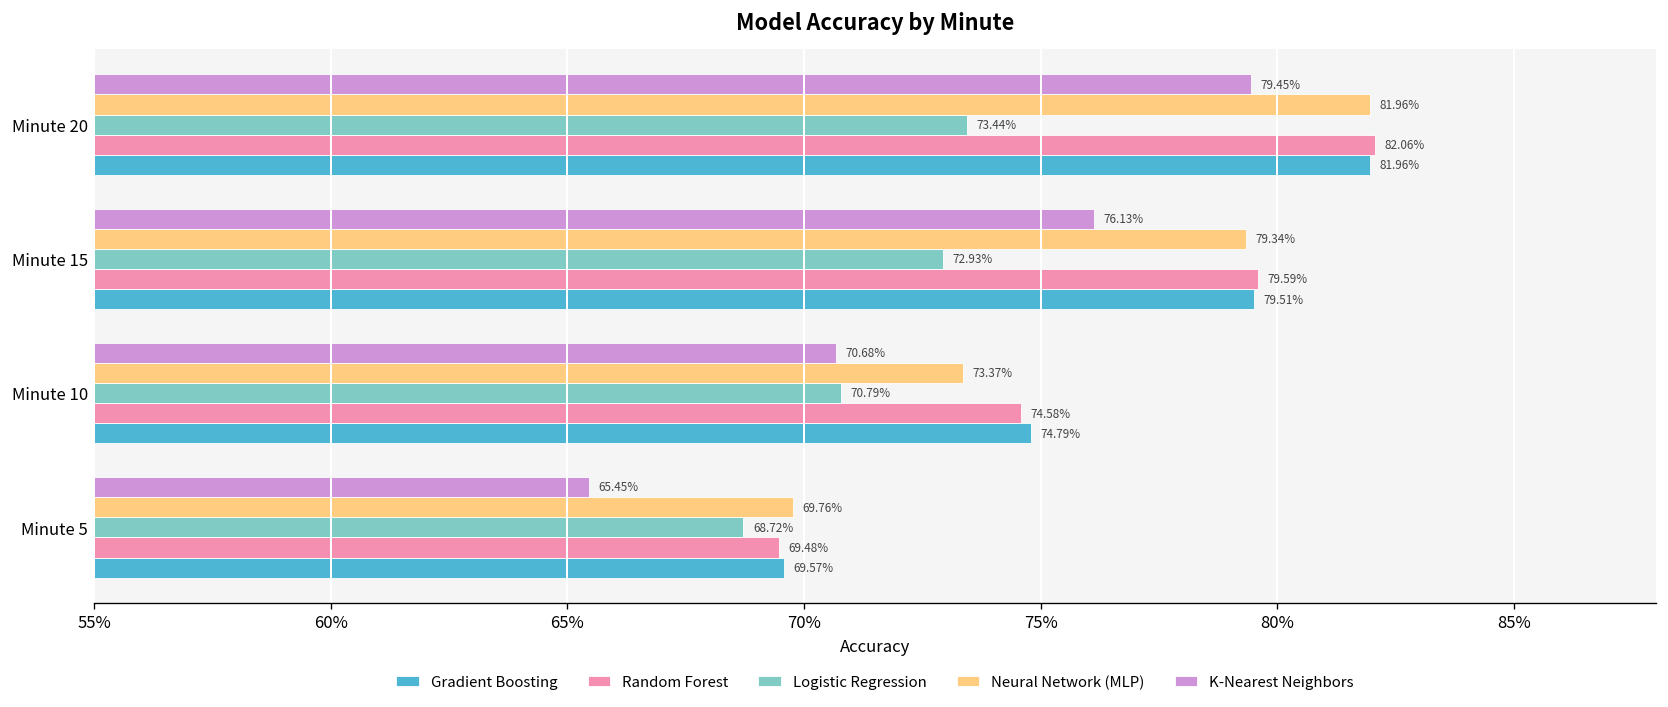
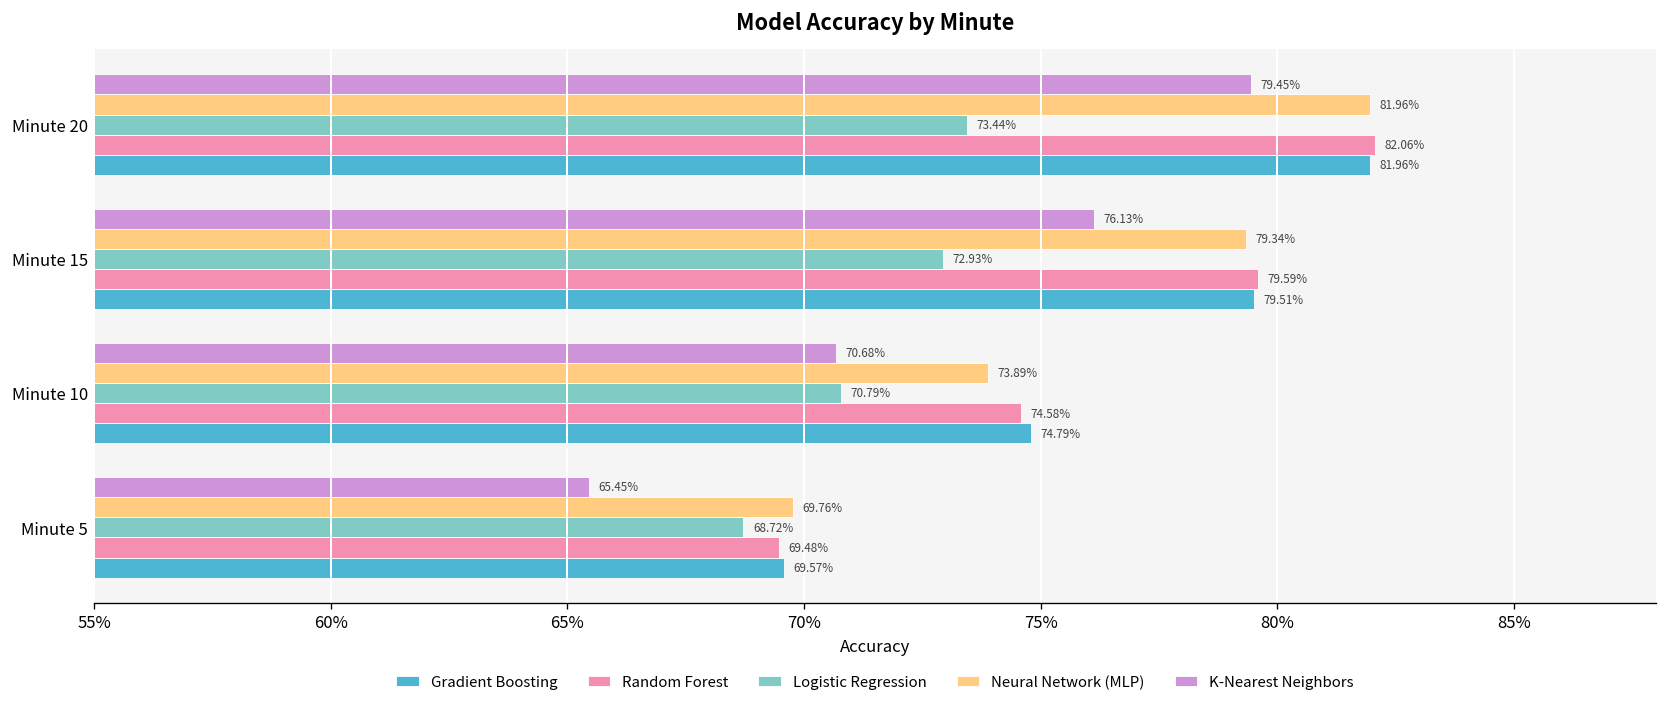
Neural Network (MLP), Minute 10: 73.37% -> 73.89%
